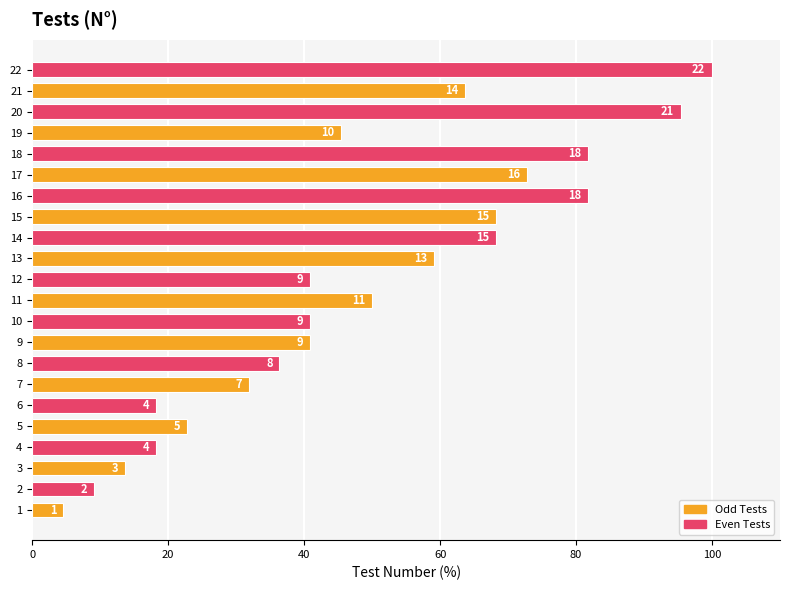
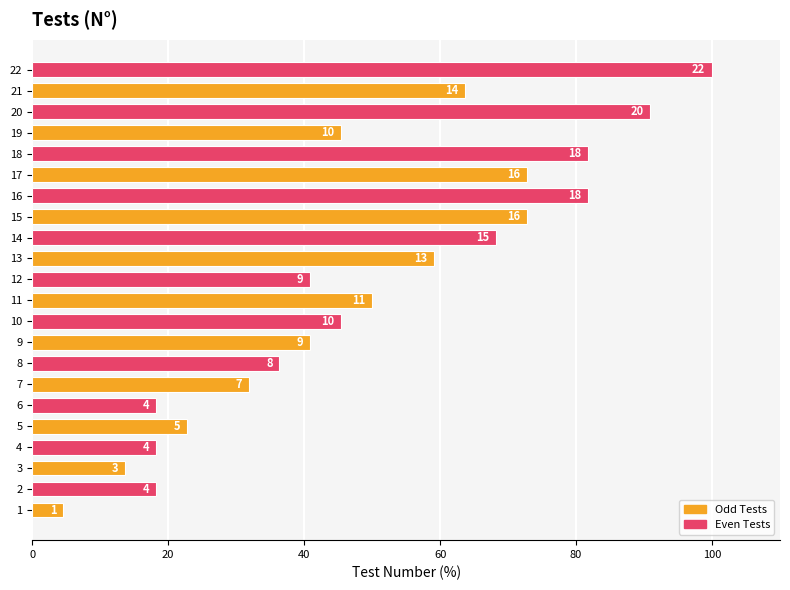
20: 21 -> 20
15: 15 -> 16
10: 9 -> 10
2: 2 -> 4
